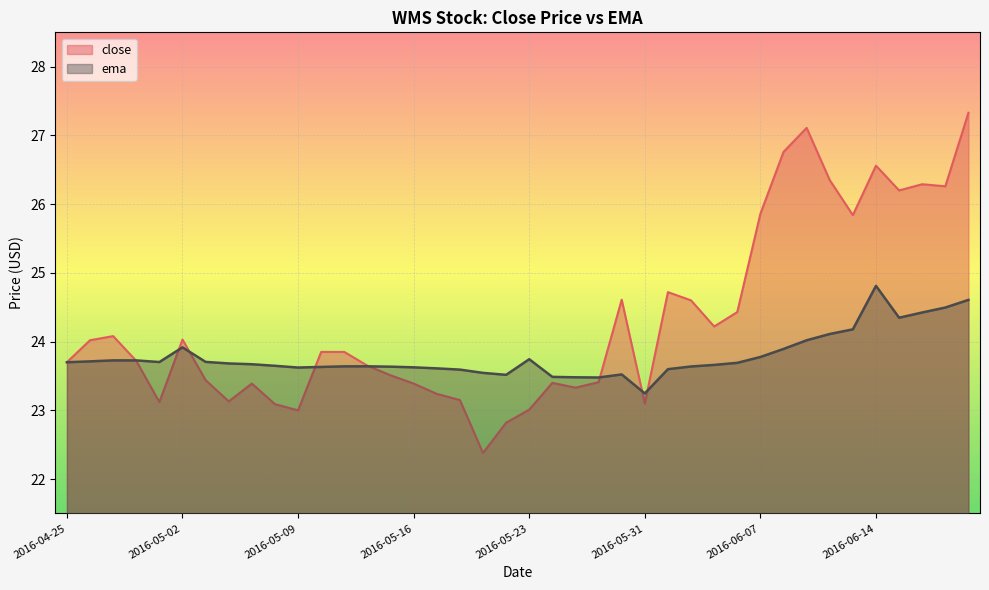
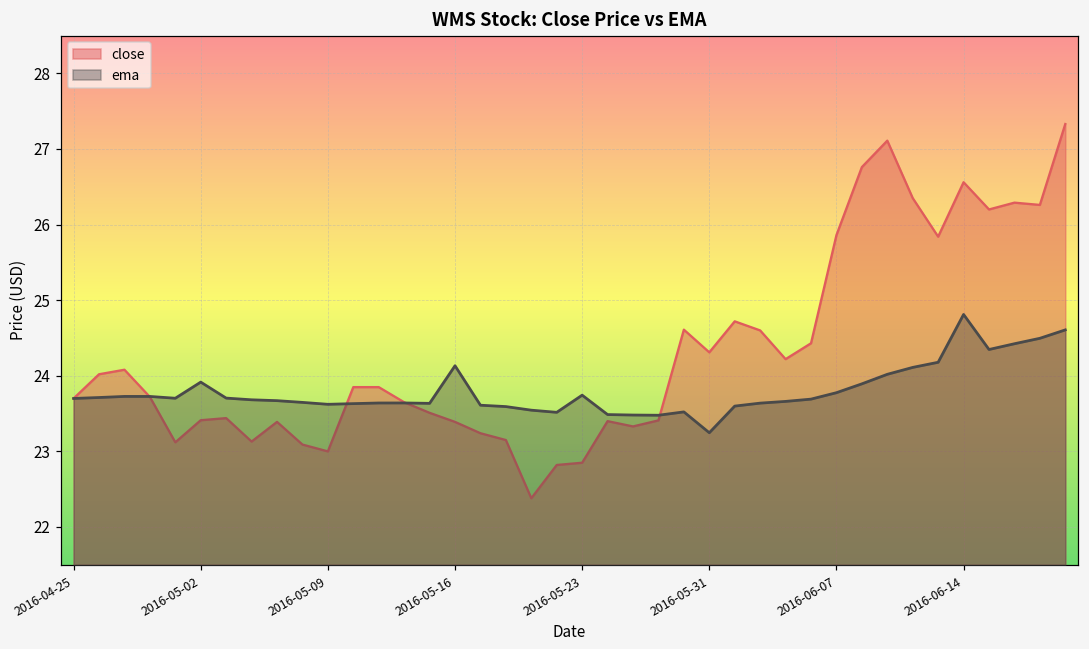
close, 2016-05-02: 24.0 -> 23.4
ema, 2016-05-16: 23.6 -> 24.1
close, 2016-05-23: 23.0 -> 22.9
close, 2016-05-31: 23.1 -> 24.3
